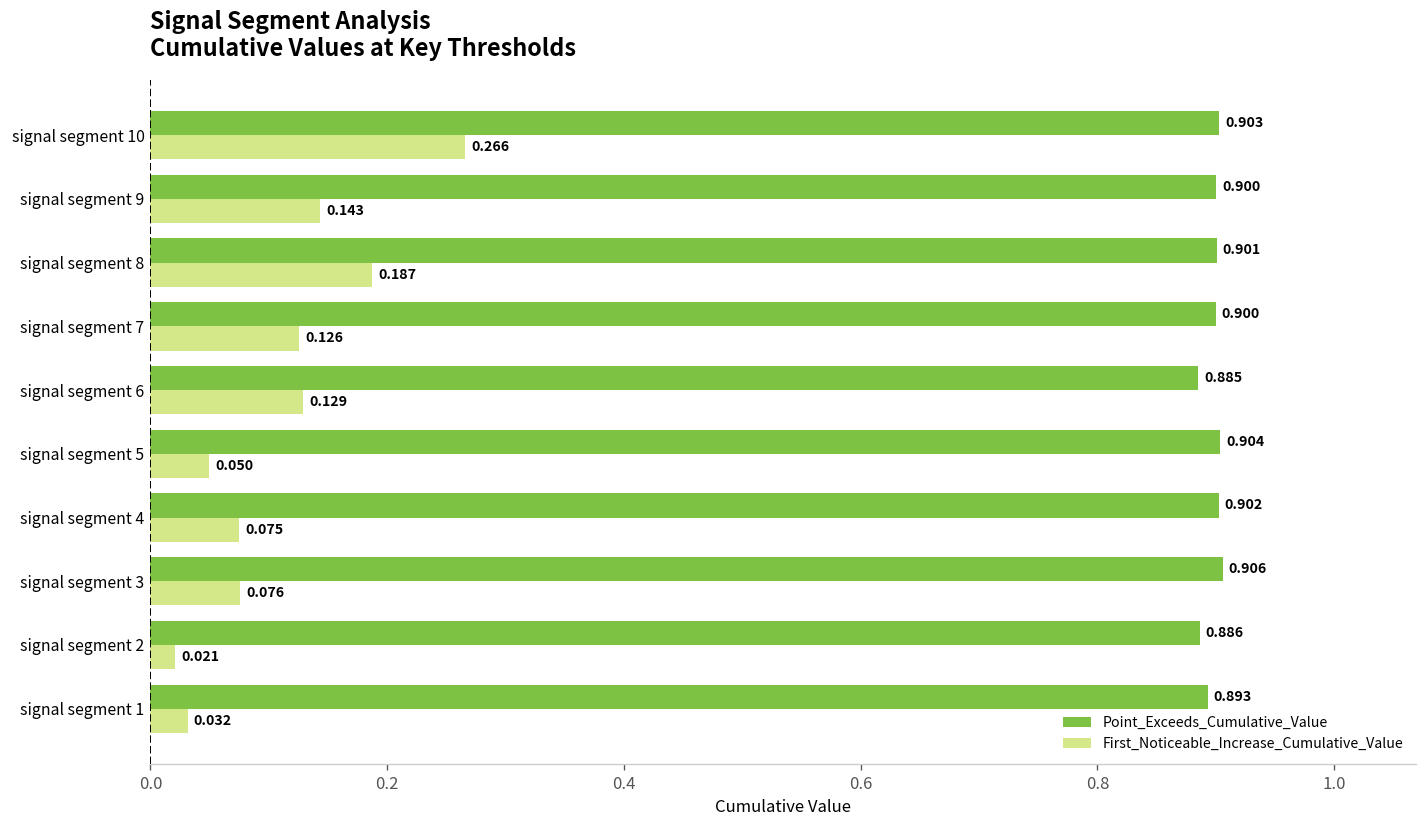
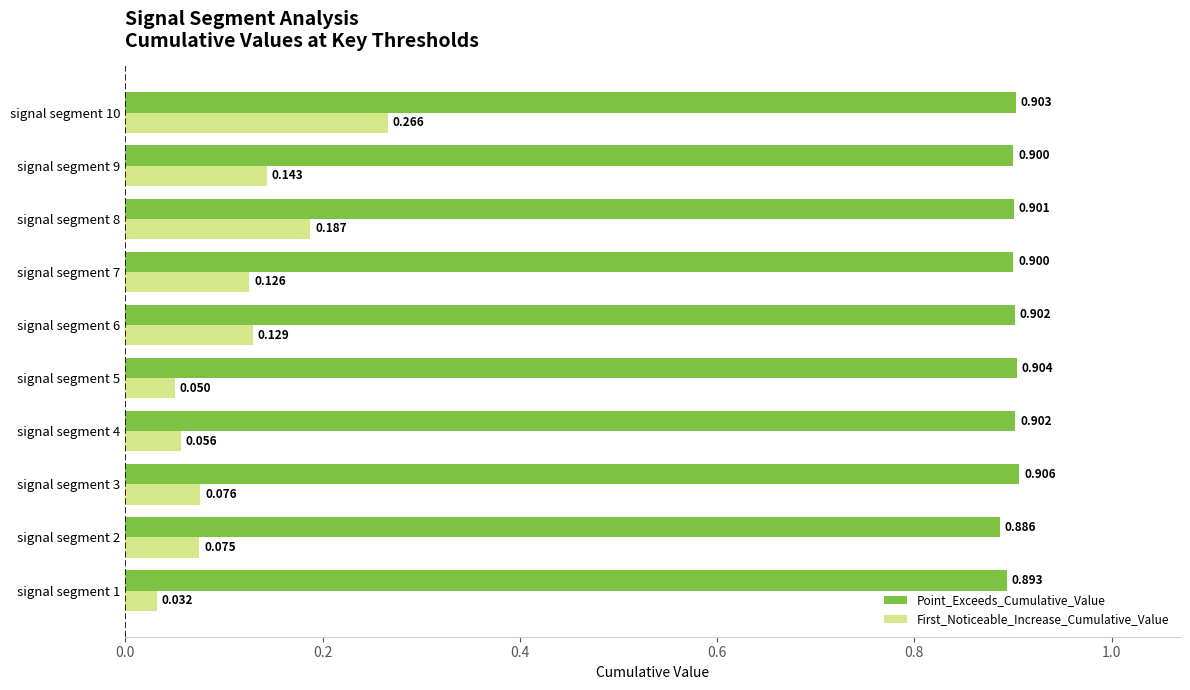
Point_Exceeds_Cumulative_Value, signal segment 6: 0.885 -> 0.902
First_Noticeable_Increase_Cumulative_Value, signal segment 4: 0.075 -> 0.056
First_Noticeable_Increase_Cumulative_Value, signal segment 2: 0.021 -> 0.075
